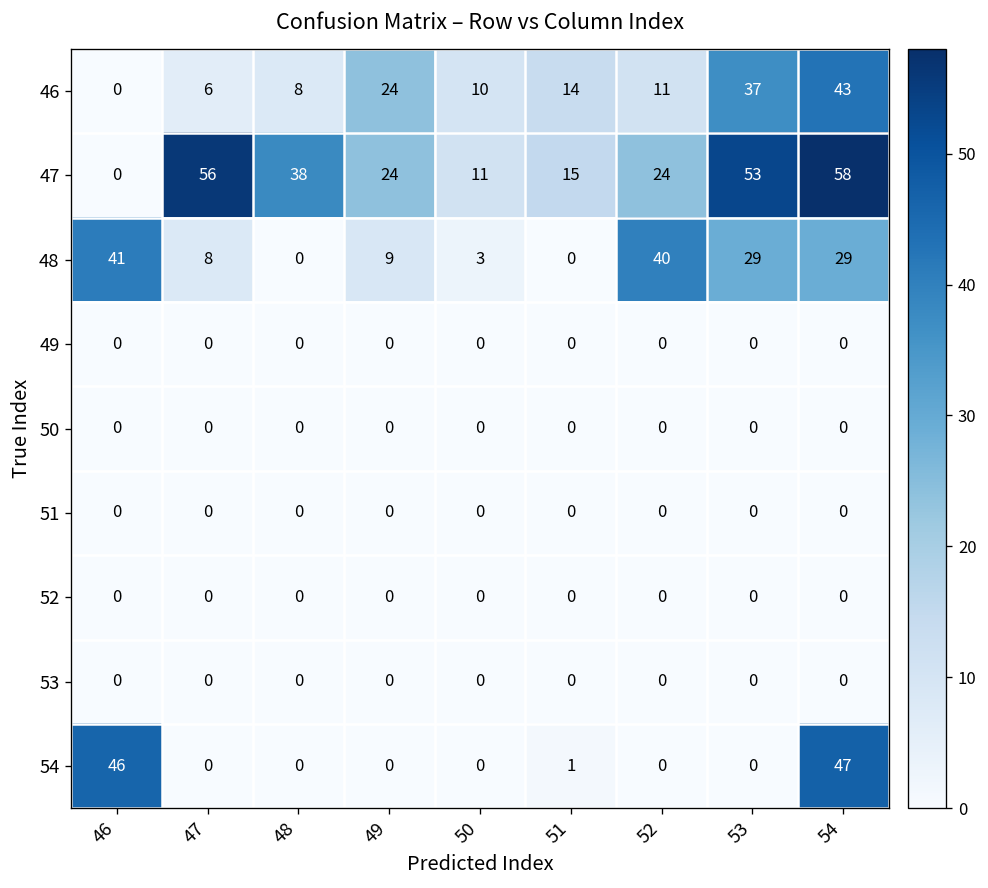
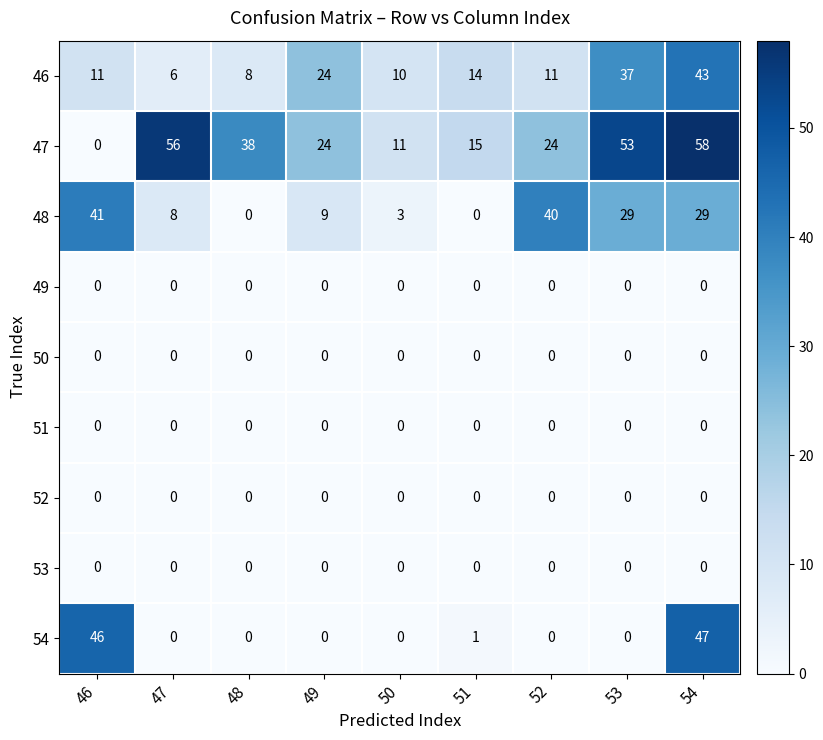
46, 46: 0 -> 11
